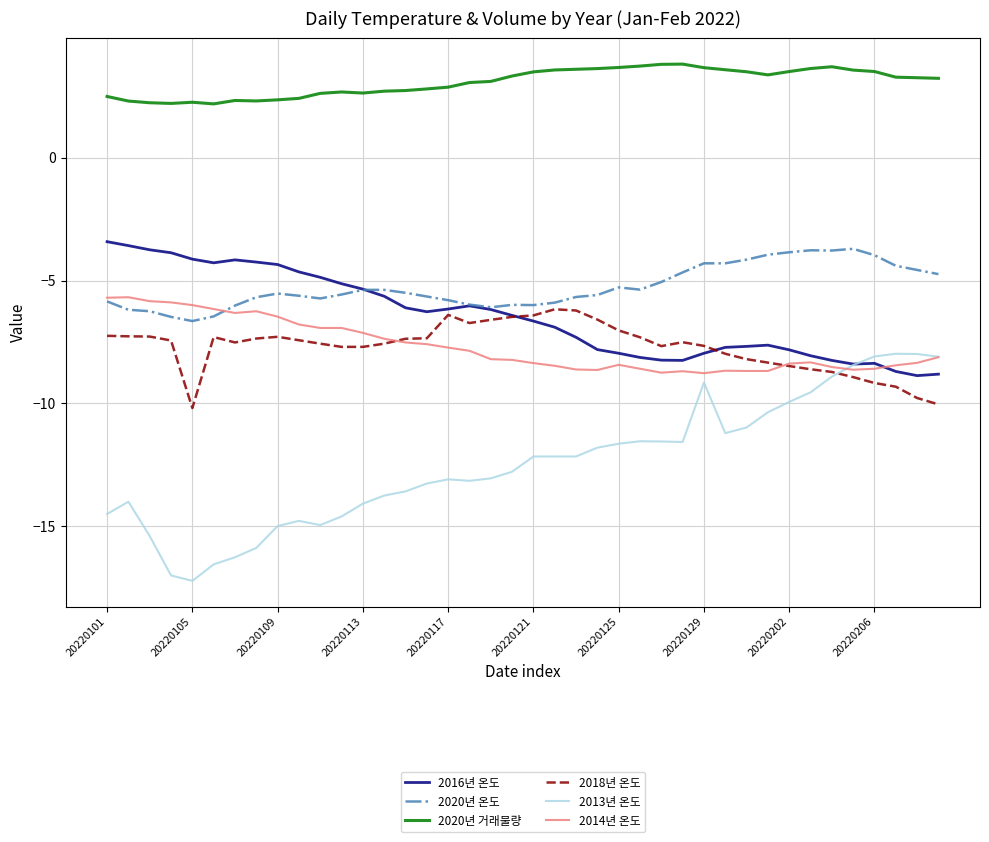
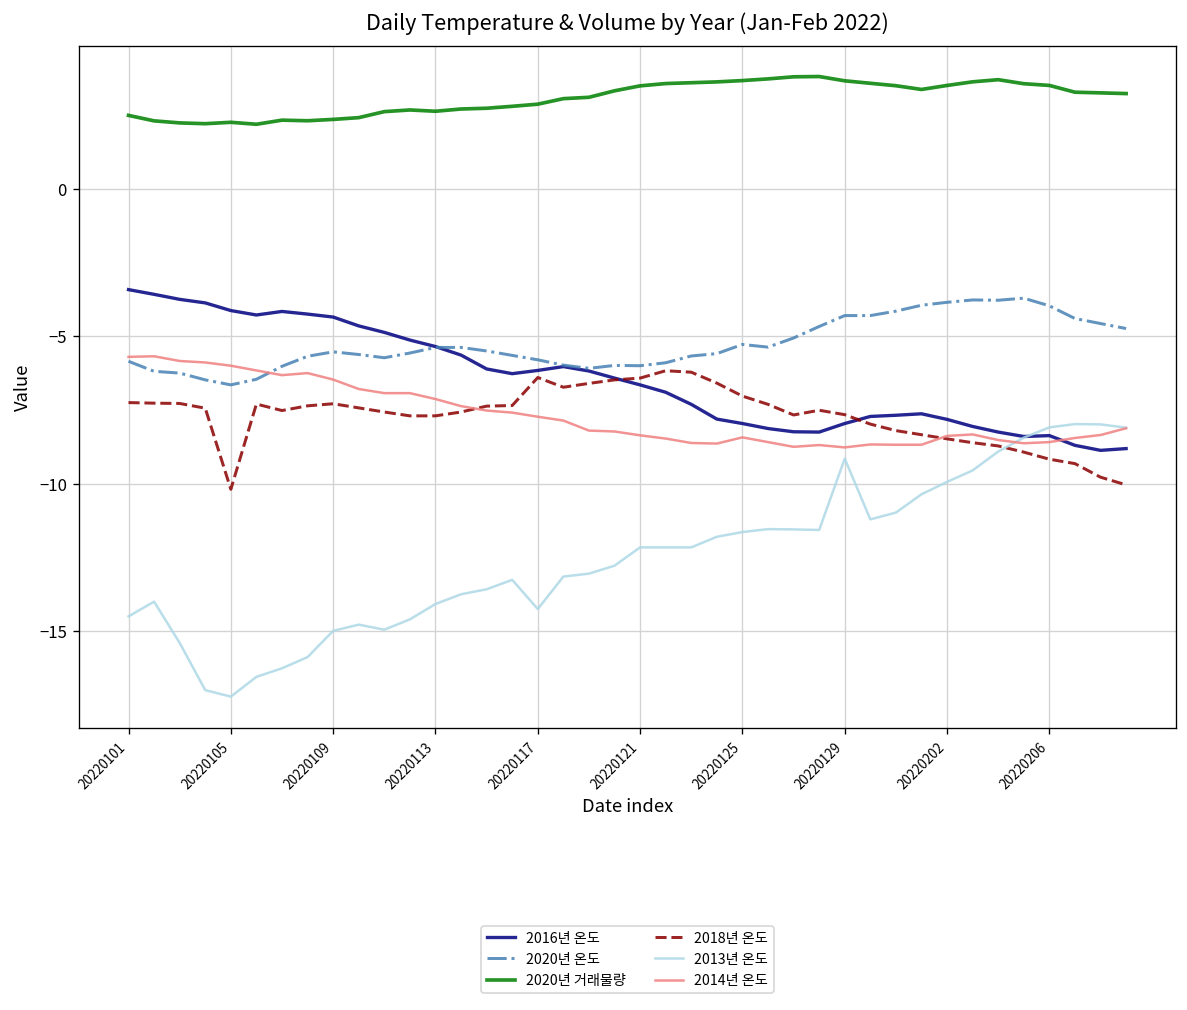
2013년 온도, 20220117: -13.1 -> -14.3
